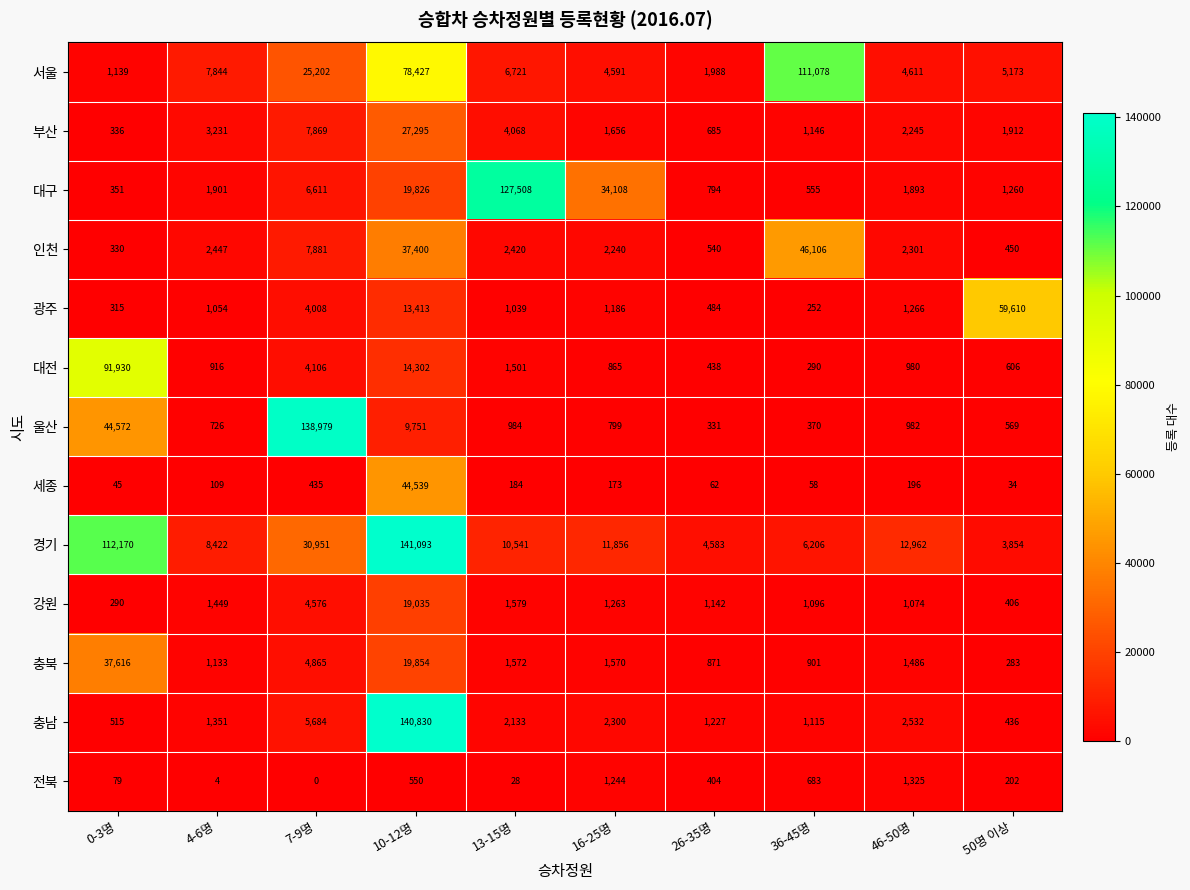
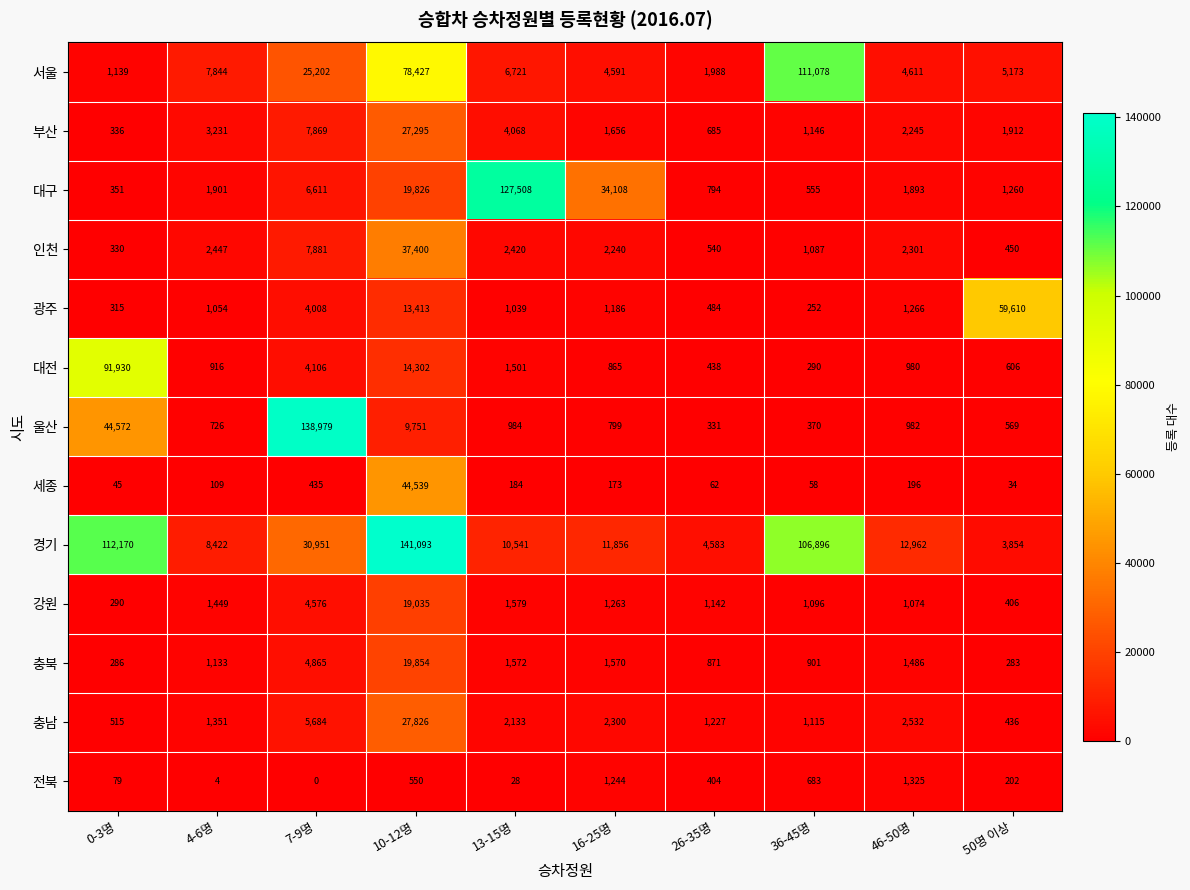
인천, 36-45명: 46,106 -> 1,087
경기, 36-45명: 6,206 -> 106,896
충북, 0-3명: 37,616 -> 286
충남, 10-12명: 140,830 -> 27,826
